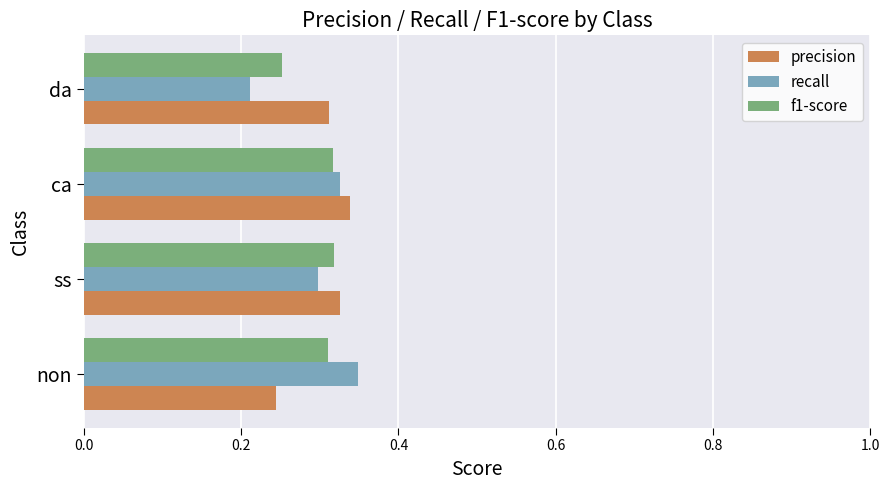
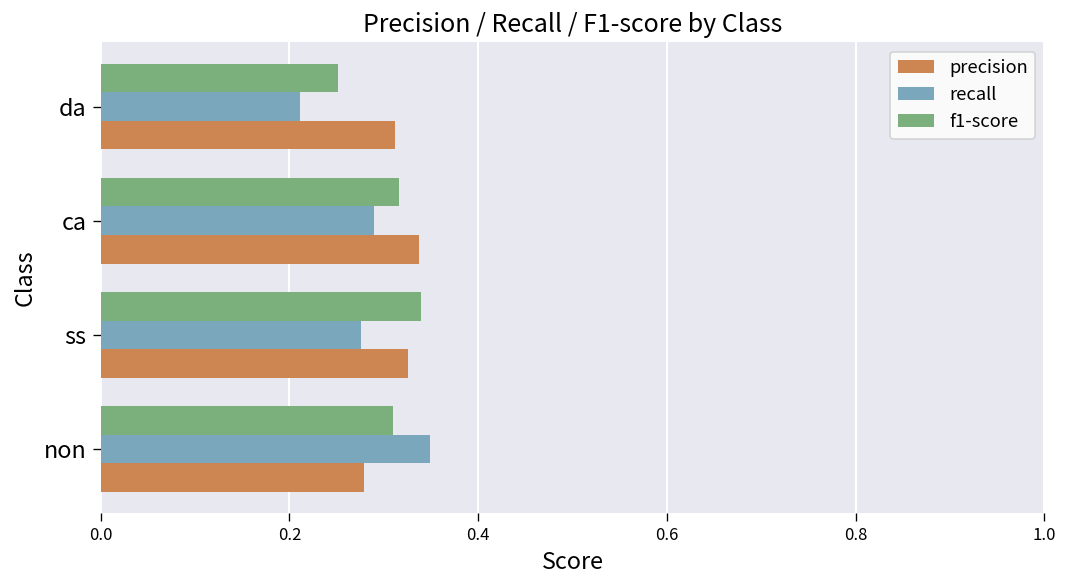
recall, ca: 0.33 -> 0.29
f1-score, ss: 0.32 -> 0.34
recall, ss: 0.30 -> 0.28
precision, non: 0.24 -> 0.28
